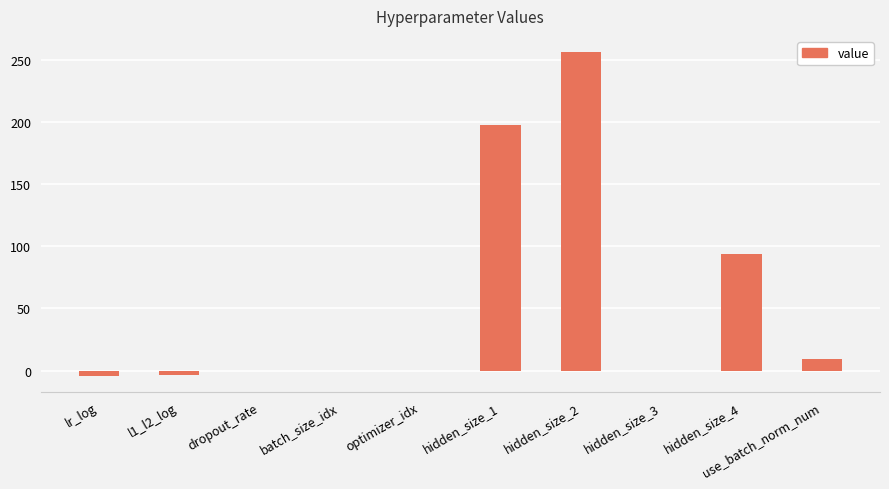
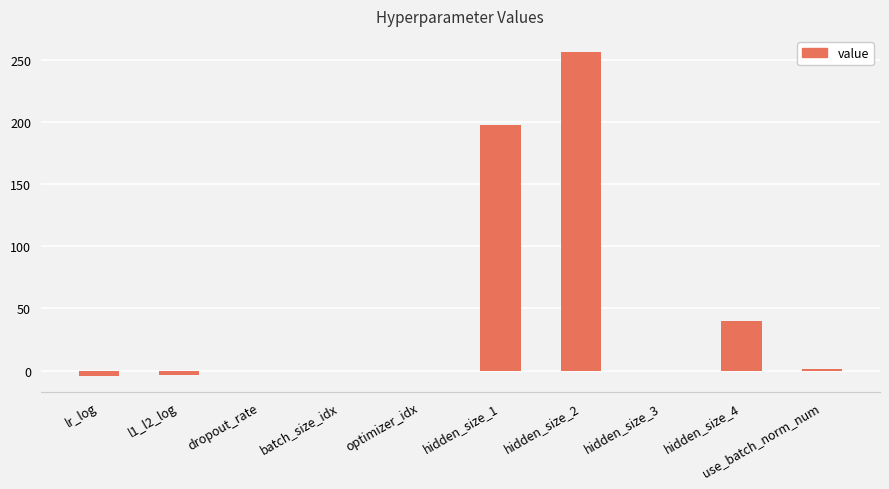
hidden_size_4: 94 -> 40
use_batch_norm_num: 10 -> 1
